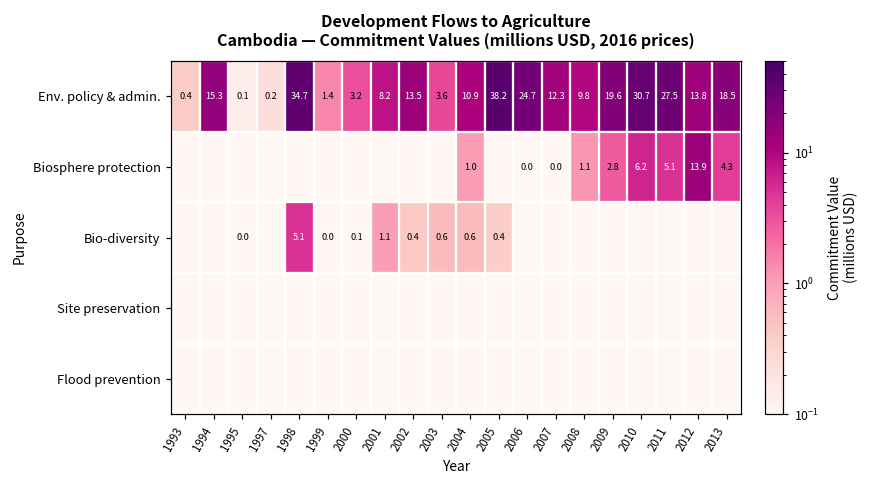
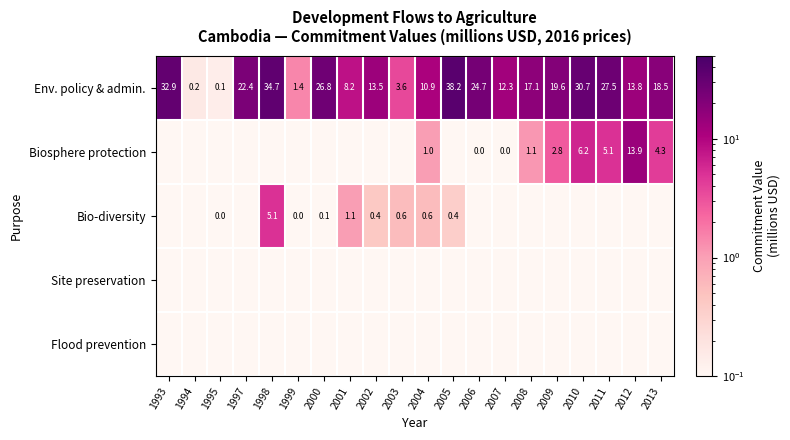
Env. policy & admin., 1993: 0.4 -> 32.9
Env. policy & admin., 1994: 15.3 -> 0.2
Env. policy & admin., 1997: 0.2 -> 22.4
Env. policy & admin., 2000: 3.2 -> 26.8
Env. policy & admin., 2008: 9.8 -> 17.1
